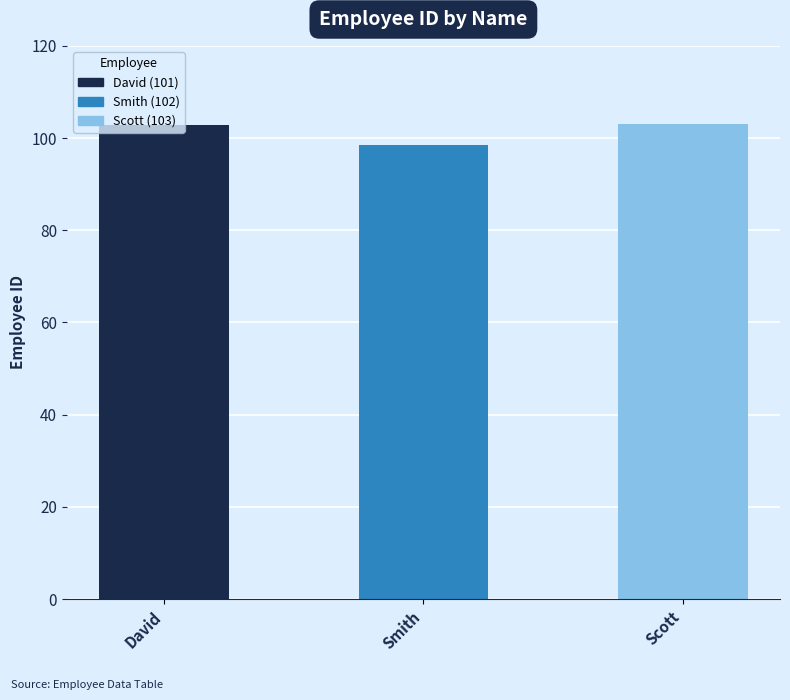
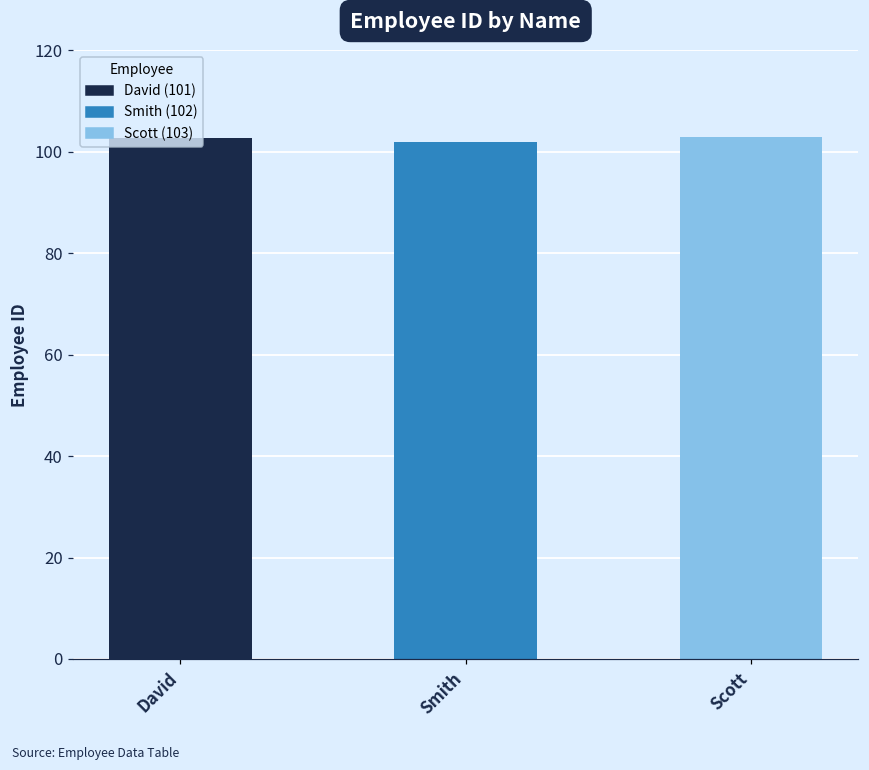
Smith: 99 -> 102
